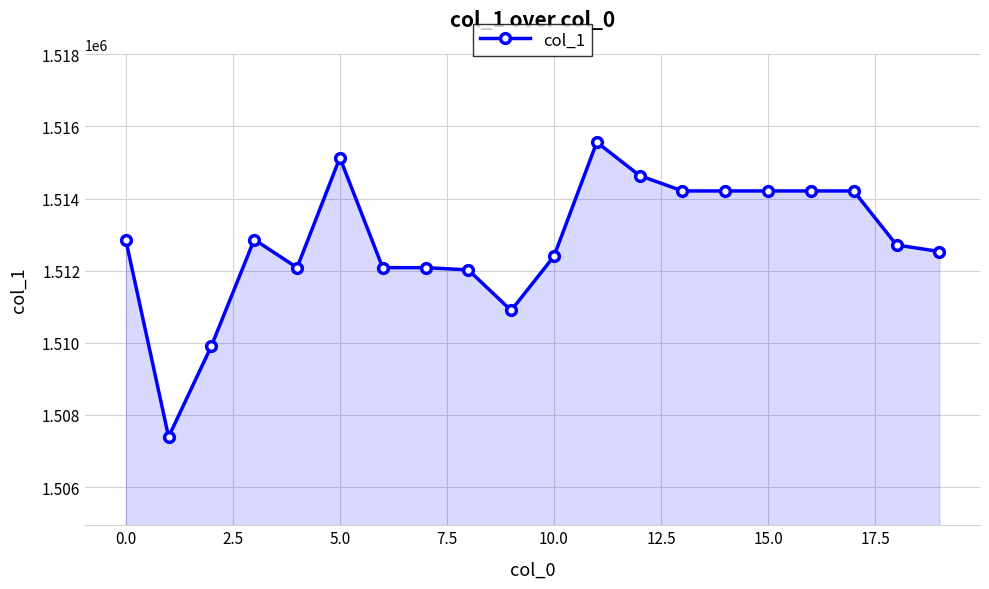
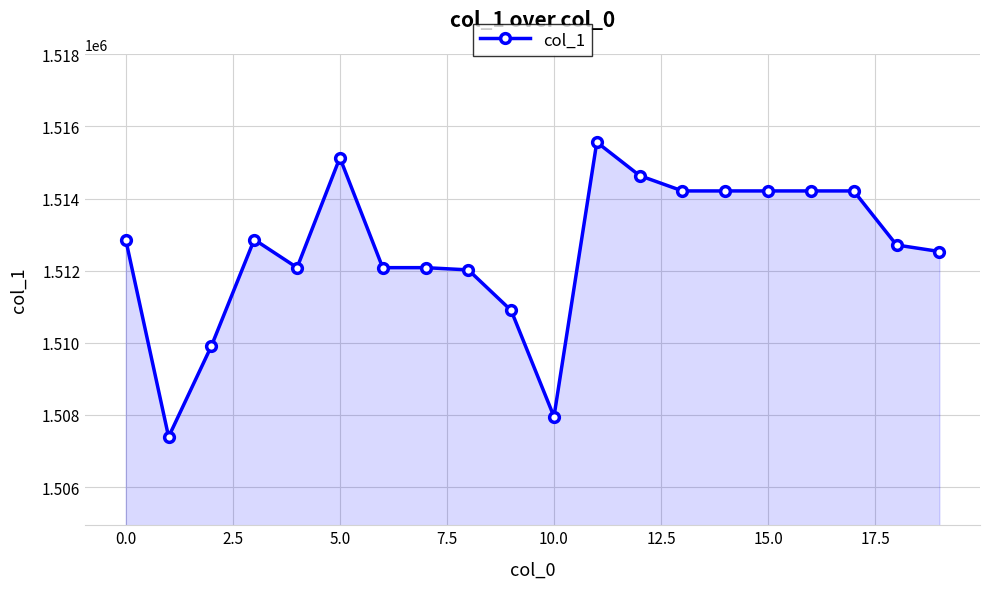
10.0: 1512400 -> 1508000
